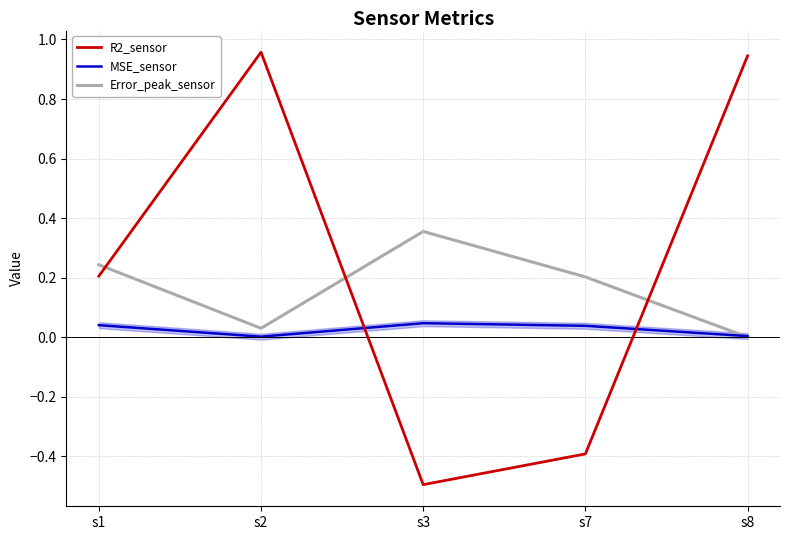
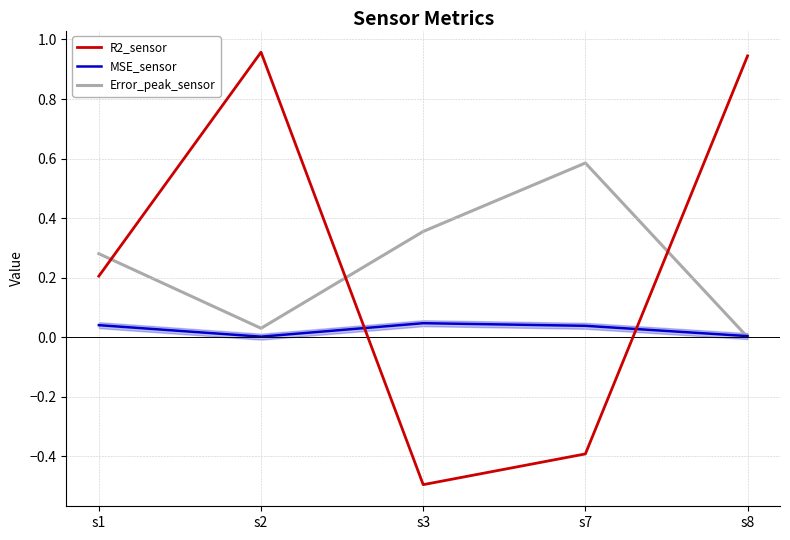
Error_peak_sensor, s1: 0.24 -> 0.28
Error_peak_sensor, s7: 0.20 -> 0.59
